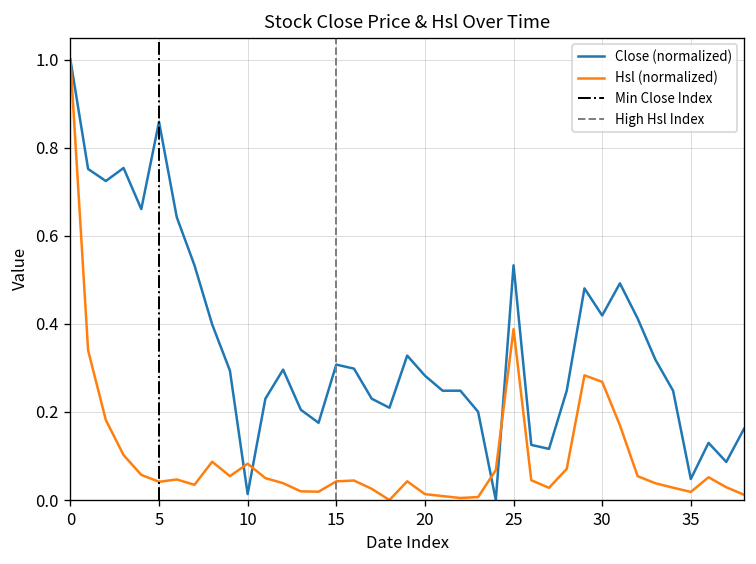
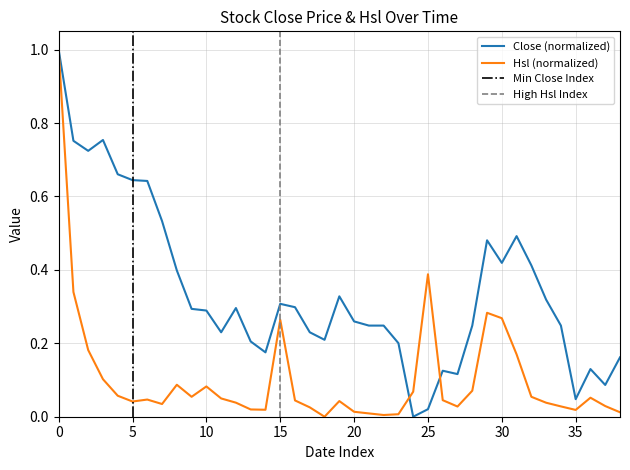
Close (normalized), 5: 0.86 -> 0.64
Close (normalized), 10: 0.01 -> 0.29
Hsl (normalized), 15: 0.04 -> 0.26
Close (normalized), 20: 0.28 -> 0.26
Close (normalized), 25: 0.53 -> 0.02
